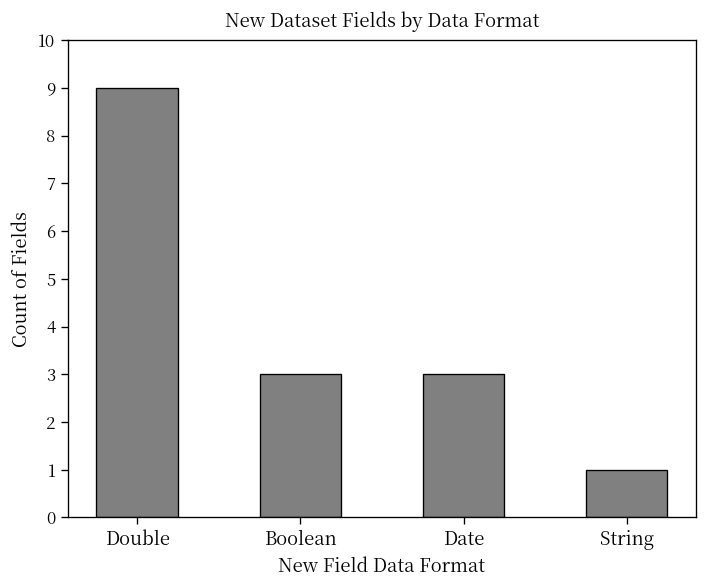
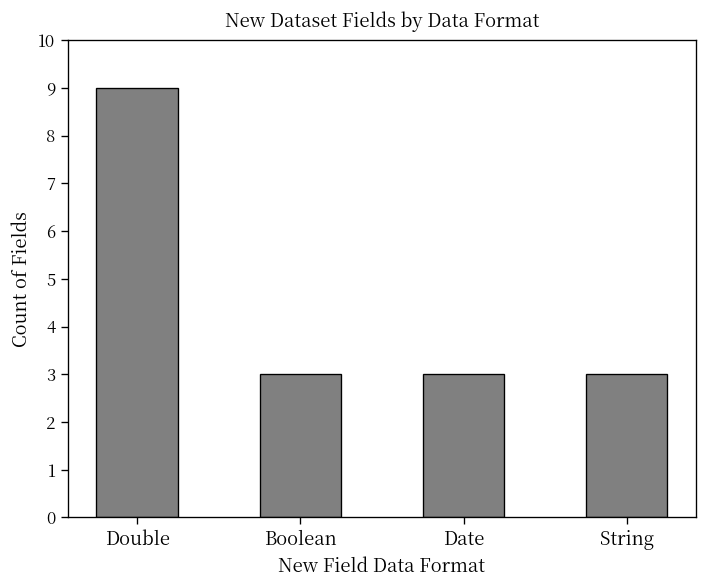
String: 1 -> 3
